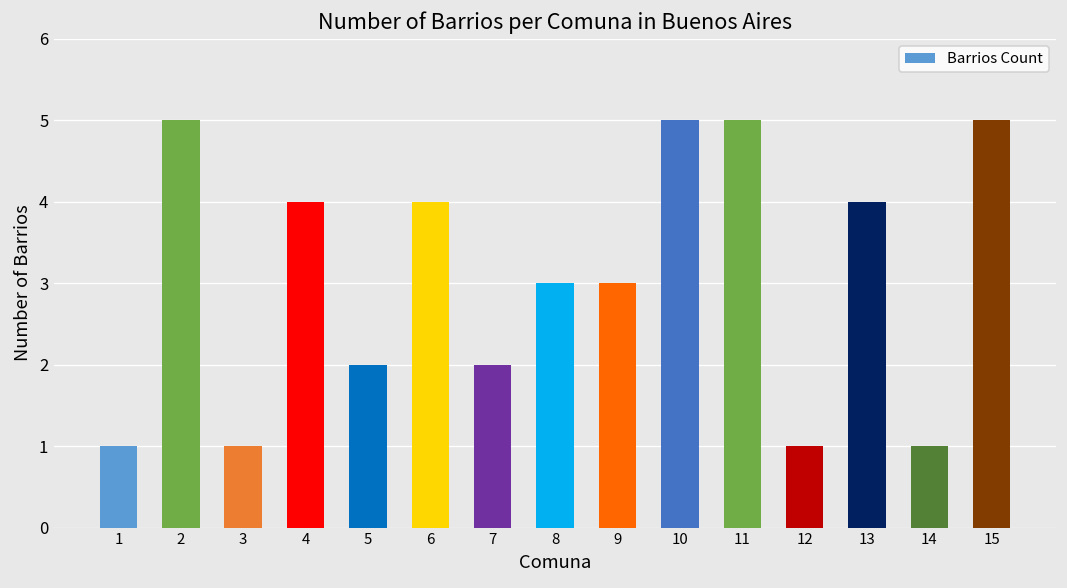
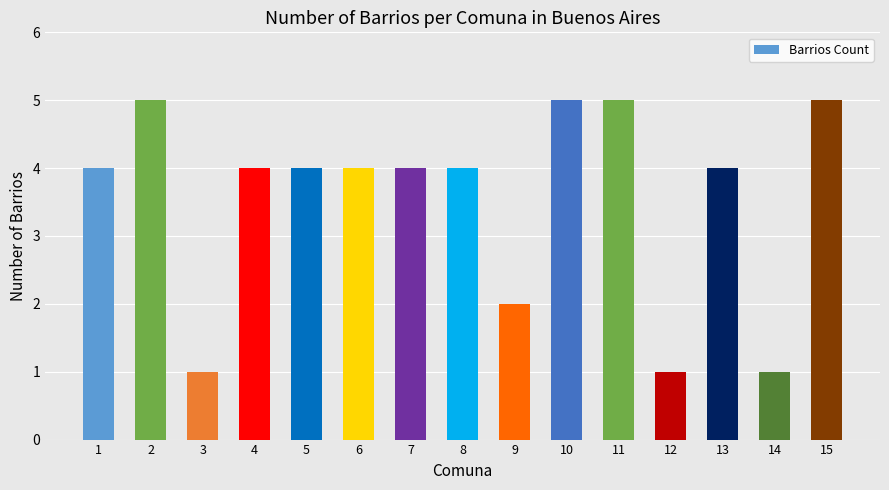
1: 1 -> 4
5: 2 -> 4
7: 2 -> 4
8: 3 -> 4
9: 3 -> 2
